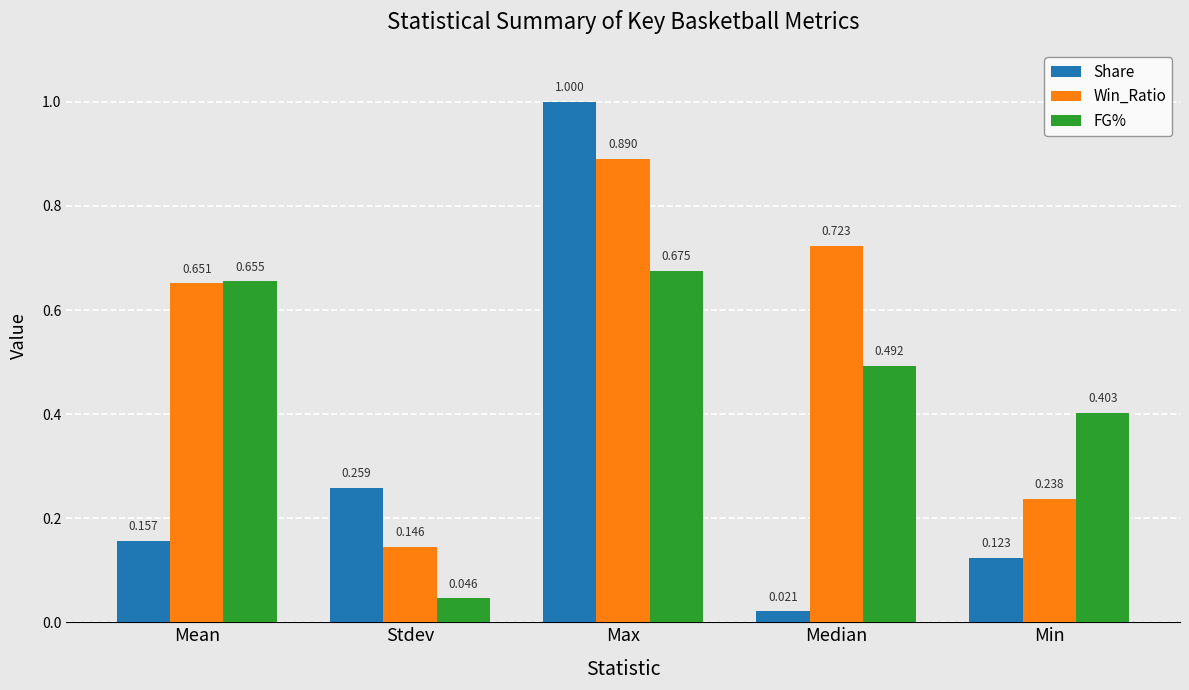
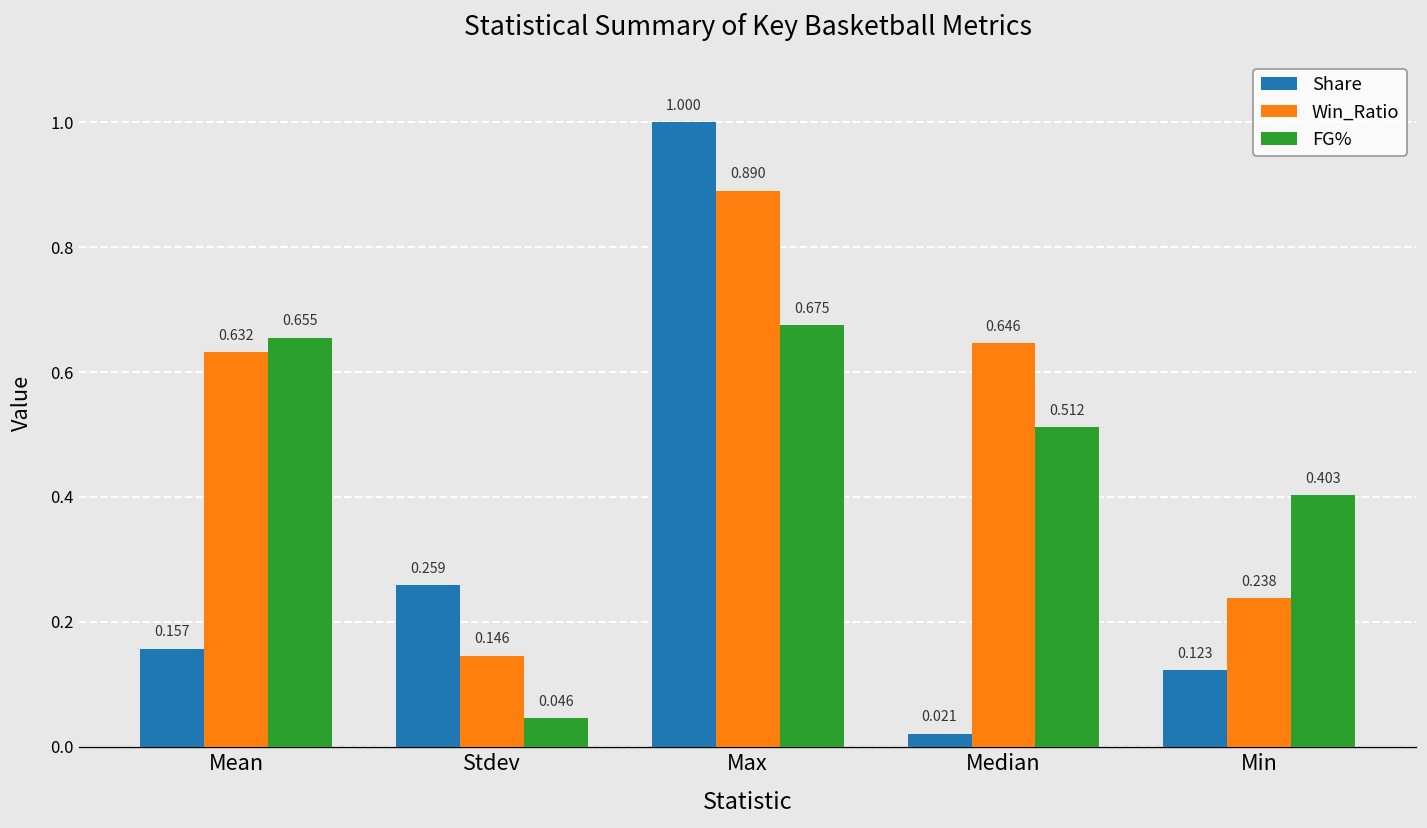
Win_Ratio, Mean: 0.651 -> 0.632
Win_Ratio, Median: 0.723 -> 0.646
FG%, Median: 0.492 -> 0.512
